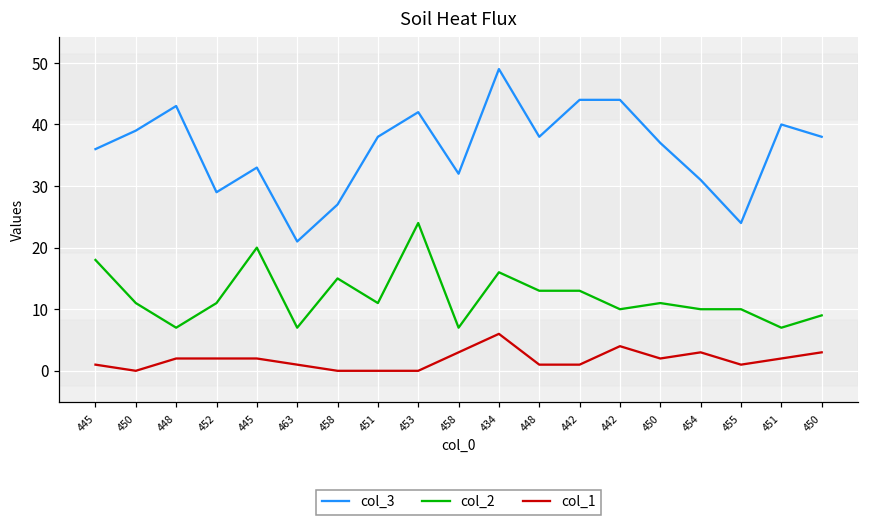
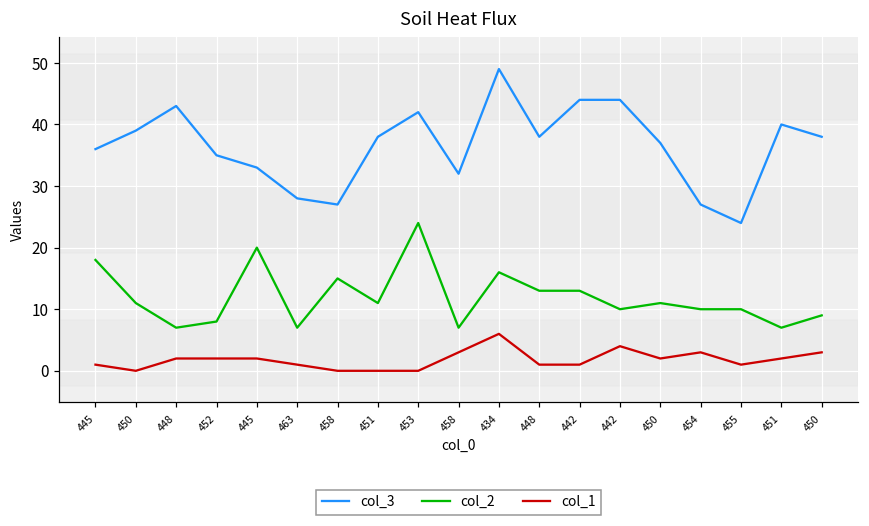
col_3, 452: 29 -> 35
col_2, 452: 11 -> 8
col_3, 463: 21 -> 28
col_3, 454: 31 -> 27
